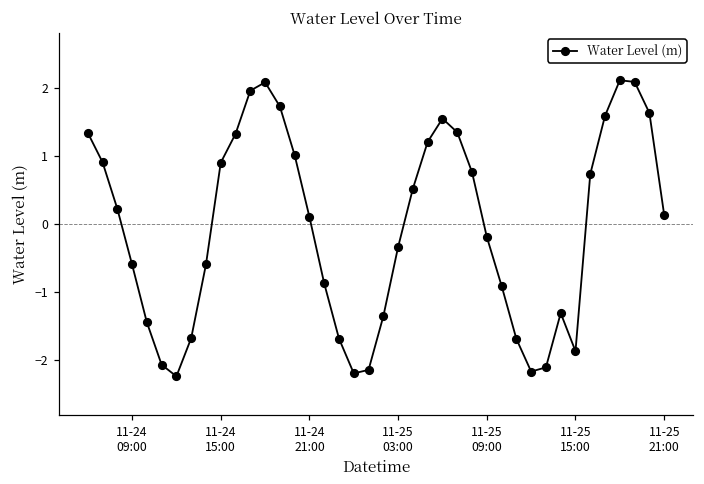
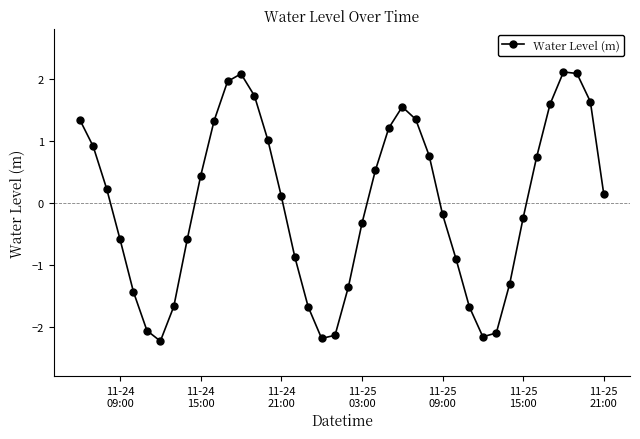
11-24 15:00: 0.9 -> 0.4
11-25 15:00: -1.9 -> -0.2
